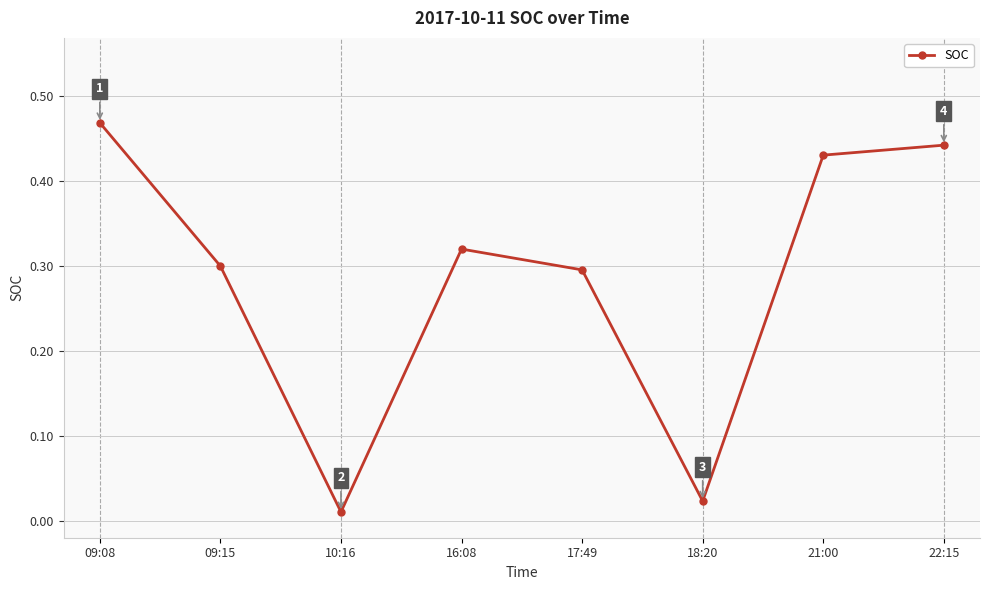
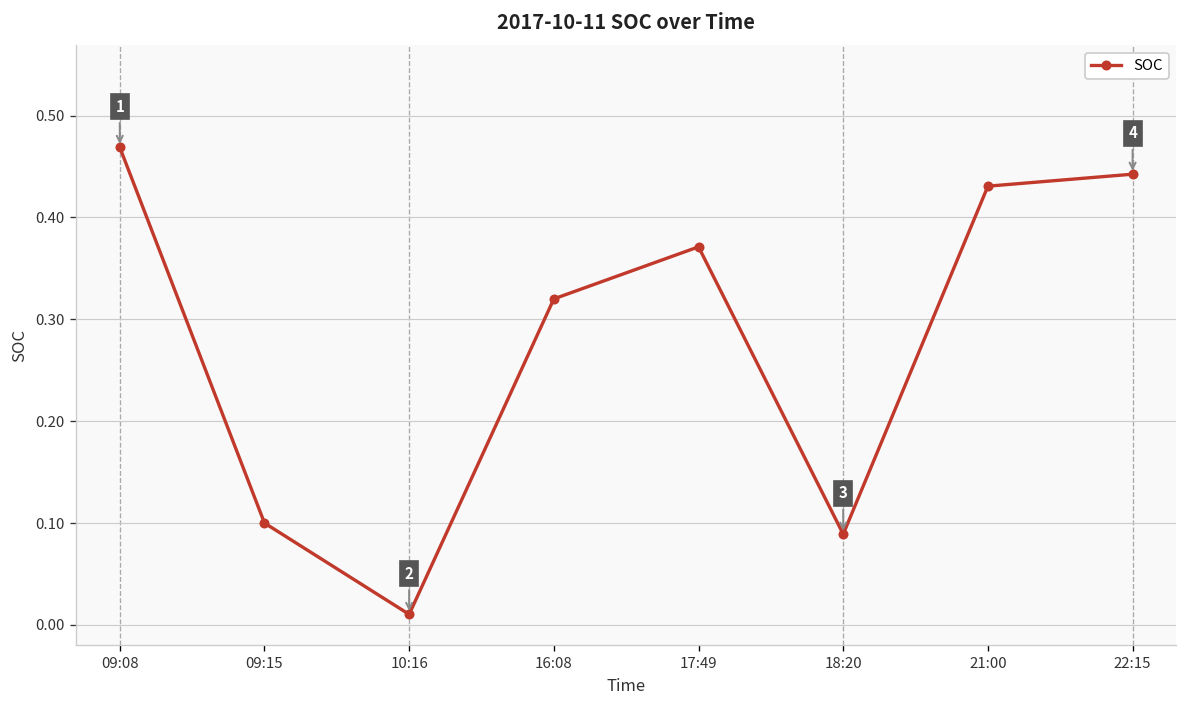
09:15: 0.3 -> 0.1
17:49: 0.30 -> 0.37
18:20: 0.02 -> 0.09
